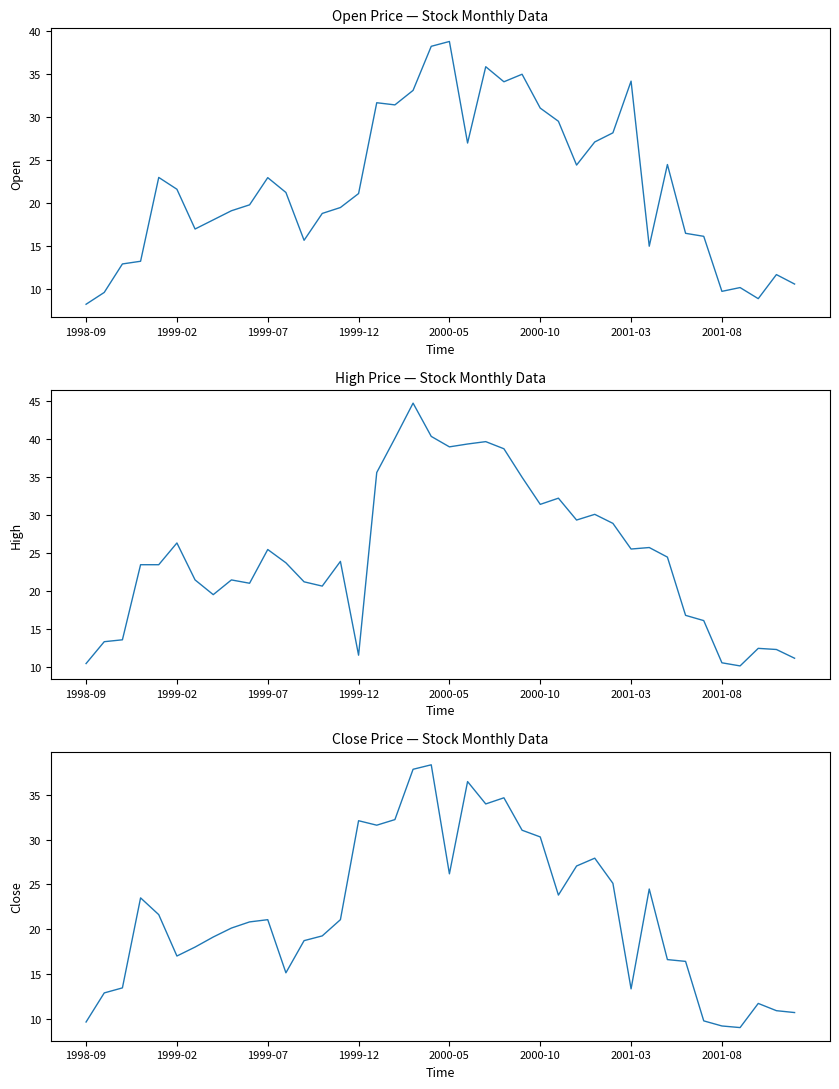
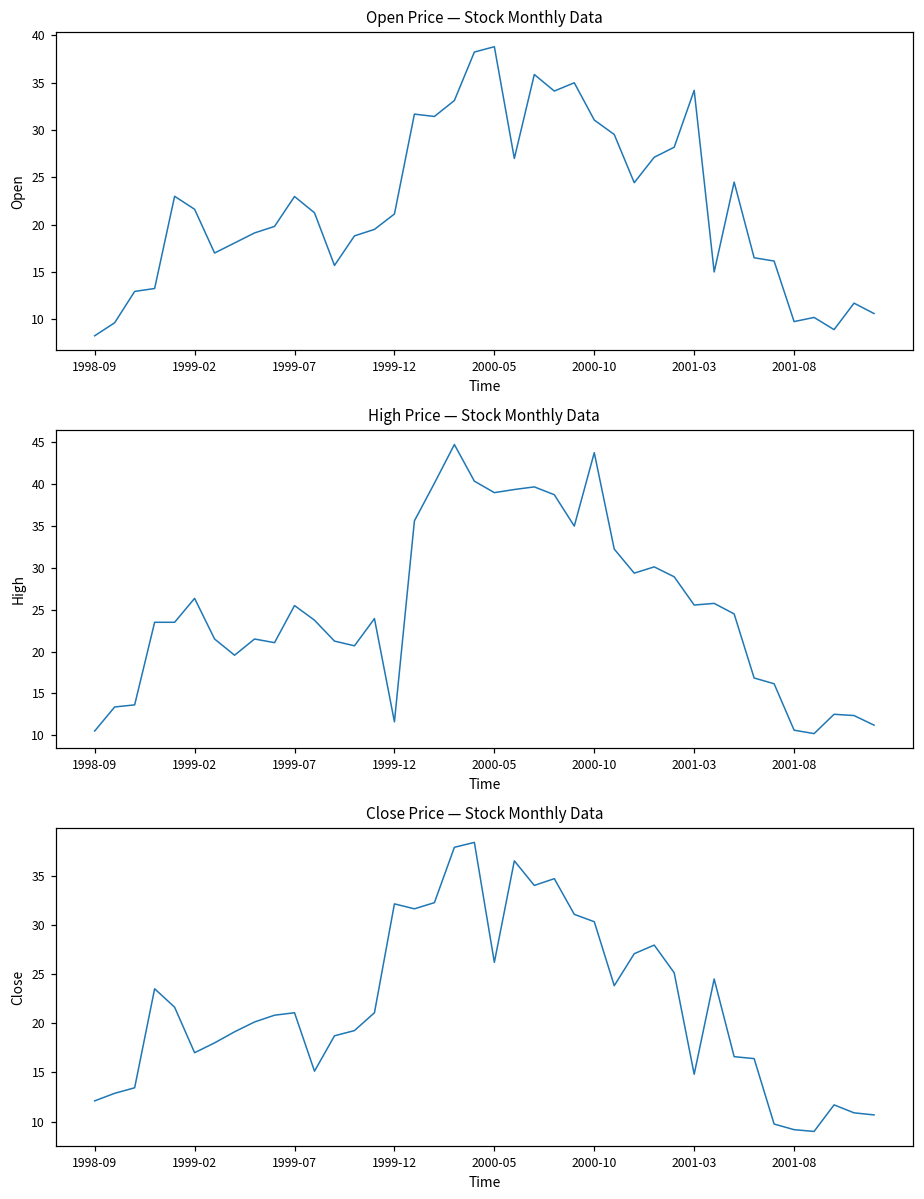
High Price — Stock Monthly Data, 2000-10: 31 -> 44
Close Price — Stock Monthly Data, 1998-09: 10 -> 12
Close Price — Stock Monthly Data, 2001-03: 13 -> 15
